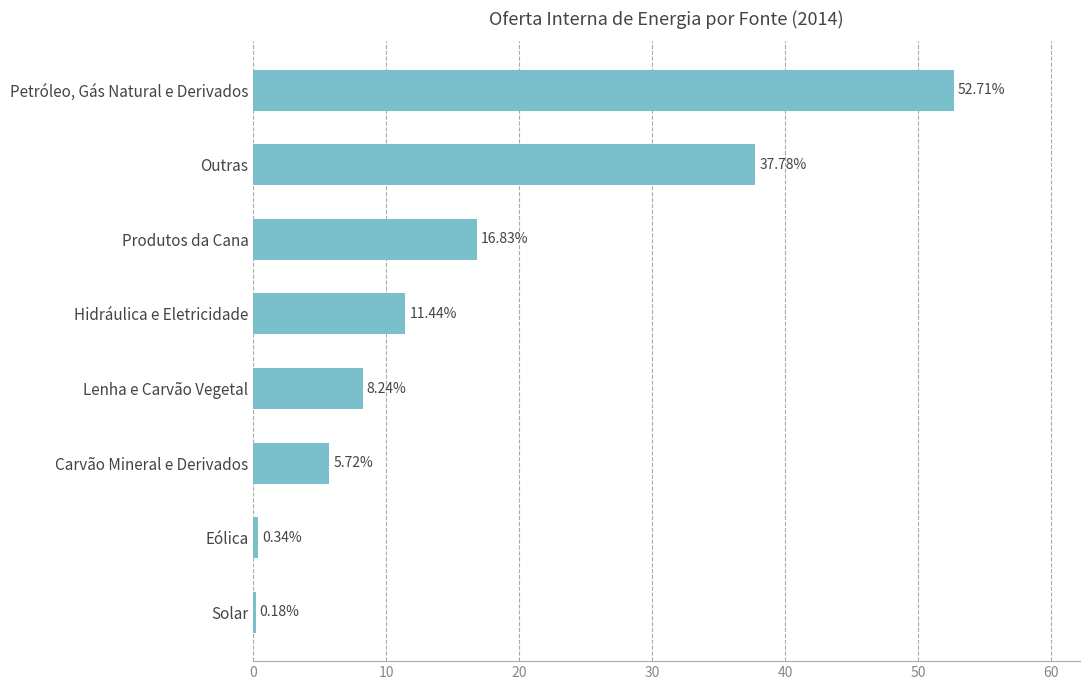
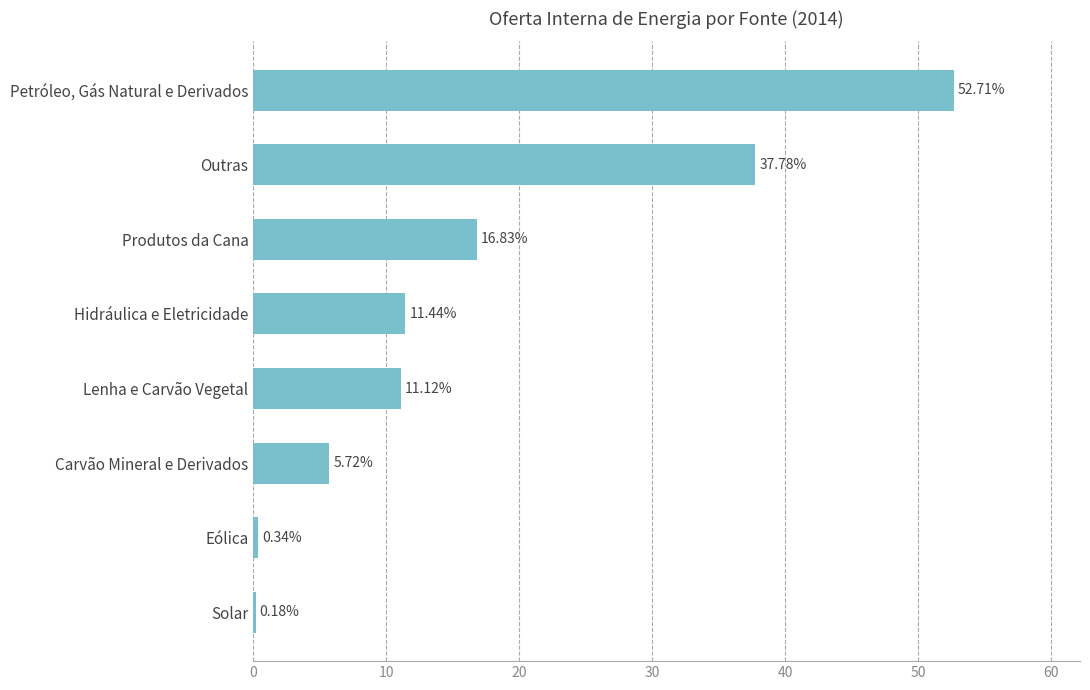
Lenha e Carvão Vegetal: 8.24% -> 11.12%
